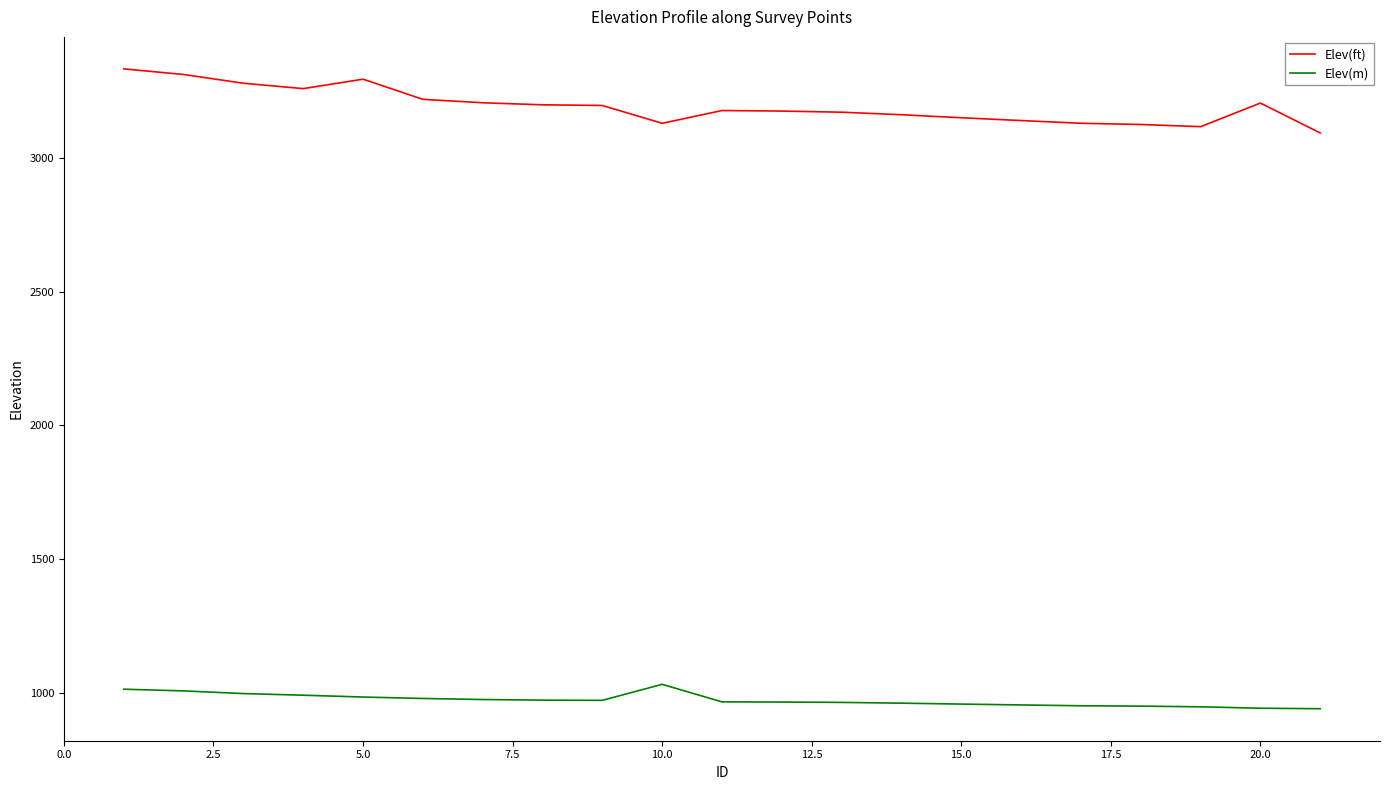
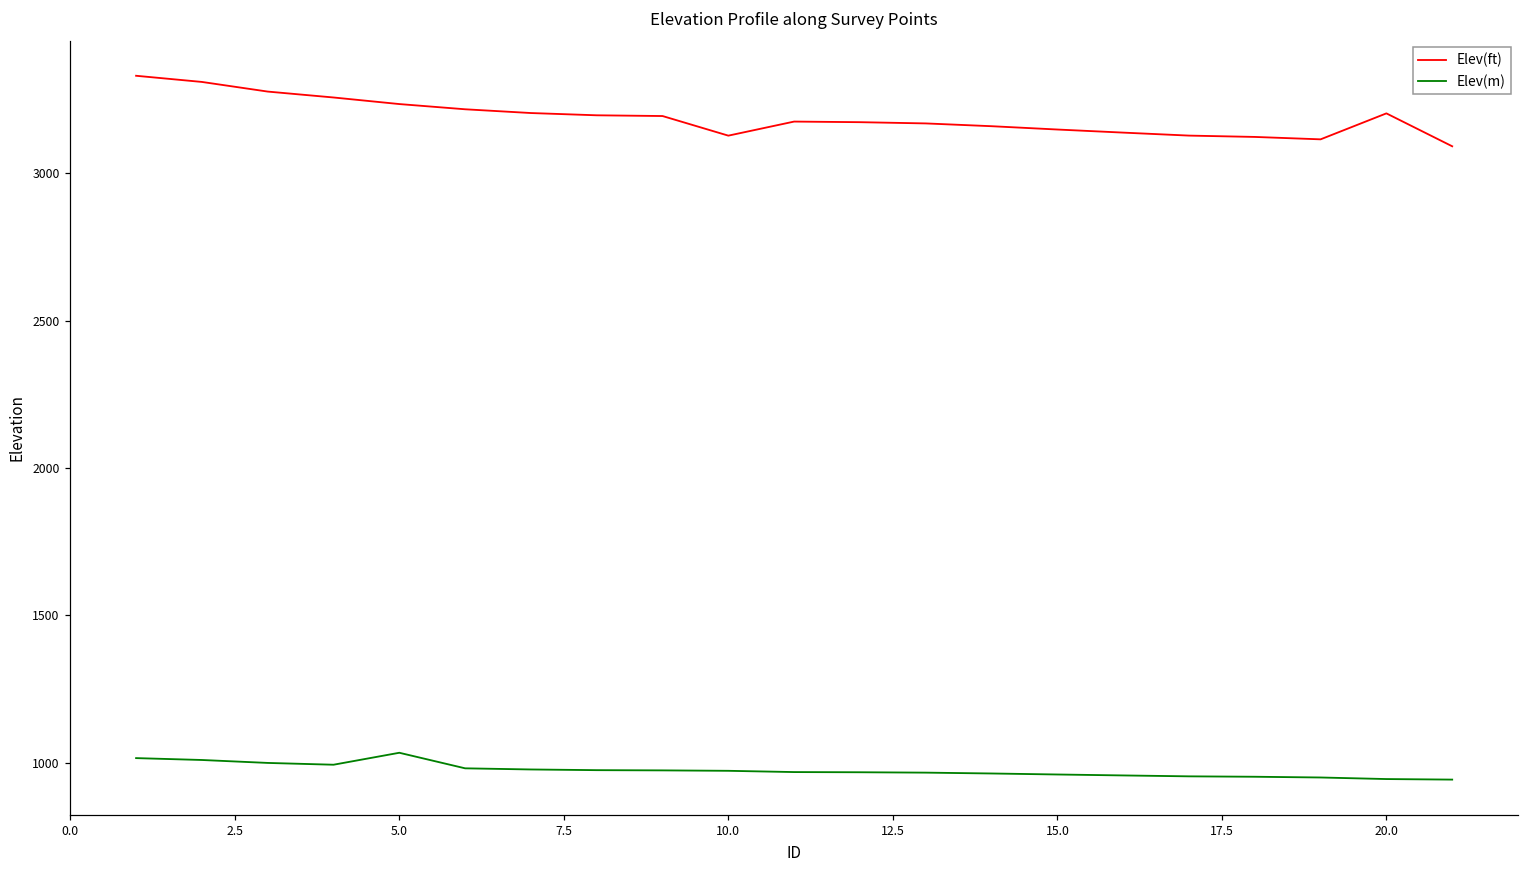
Elev(ft), 5.0: 3290 -> 3240
Elev(m), 5.0: 990 -> 1030
Elev(m), 10.0: 1030 -> 970
